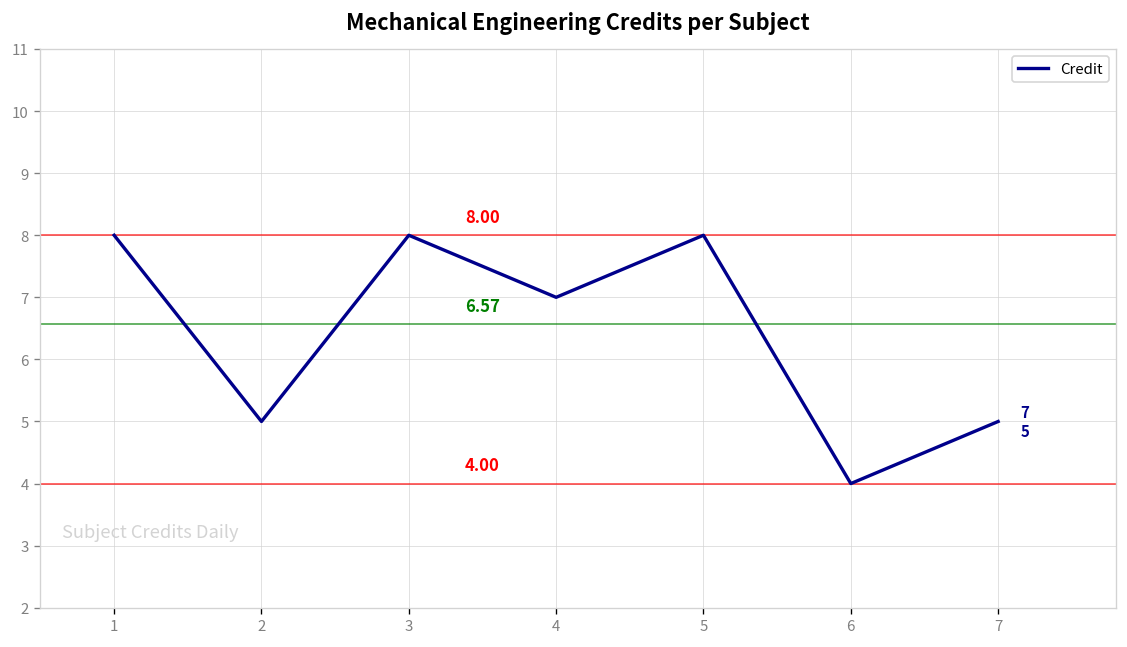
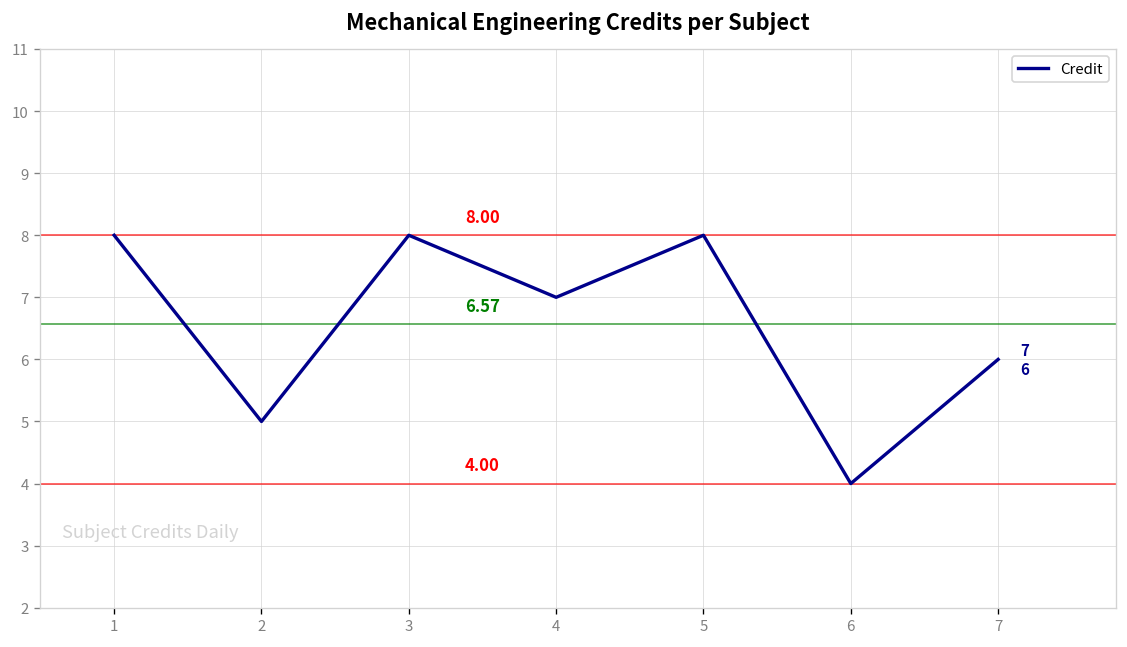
7: 5 -> 6
